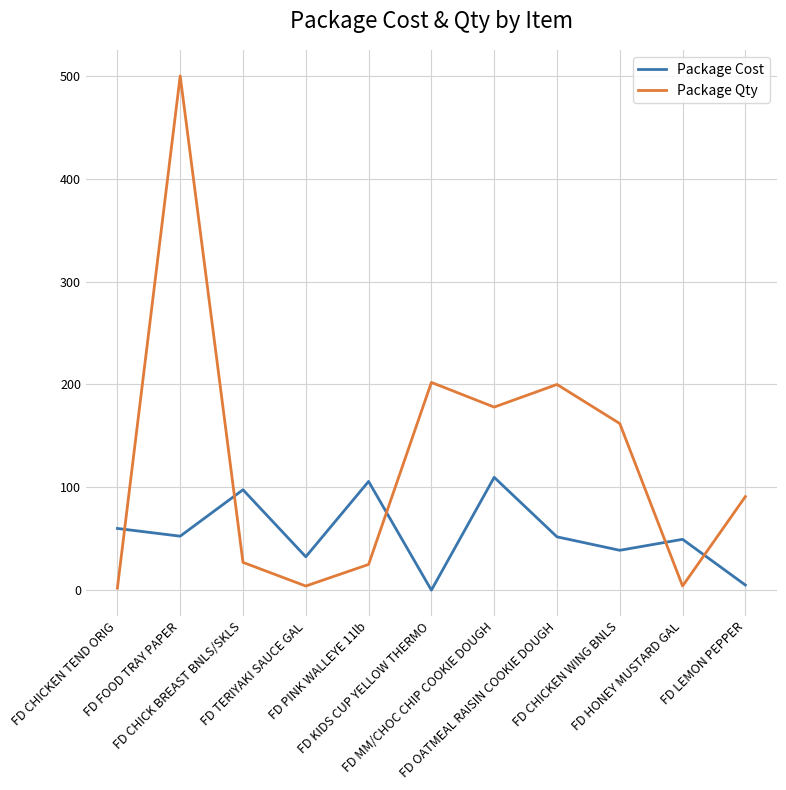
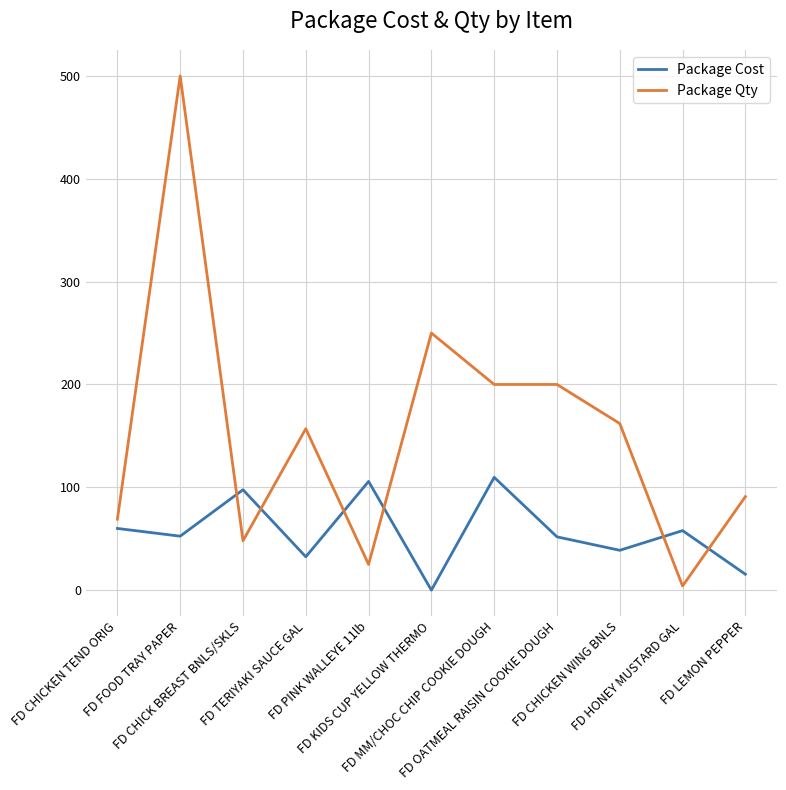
Package Qty, FD CHICKEN TEND ORIG: 2 -> 69
Package Qty, FD CHICK BREAST BNLS/SKLS: 27 -> 48
Package Qty, FD TERIYAKI SAUCE GAL: 4 -> 157
Package Qty, FD KIDS CUP YELLOW THERMO: 202 -> 250
Package Qty, FD MM/CHOC CHIP COOKIE DOUGH: 178 -> 200
Package Cost, FD HONEY MUSTARD GAL: 49 -> 58
Package Cost, FD LEMON PEPPER: 5 -> 15
